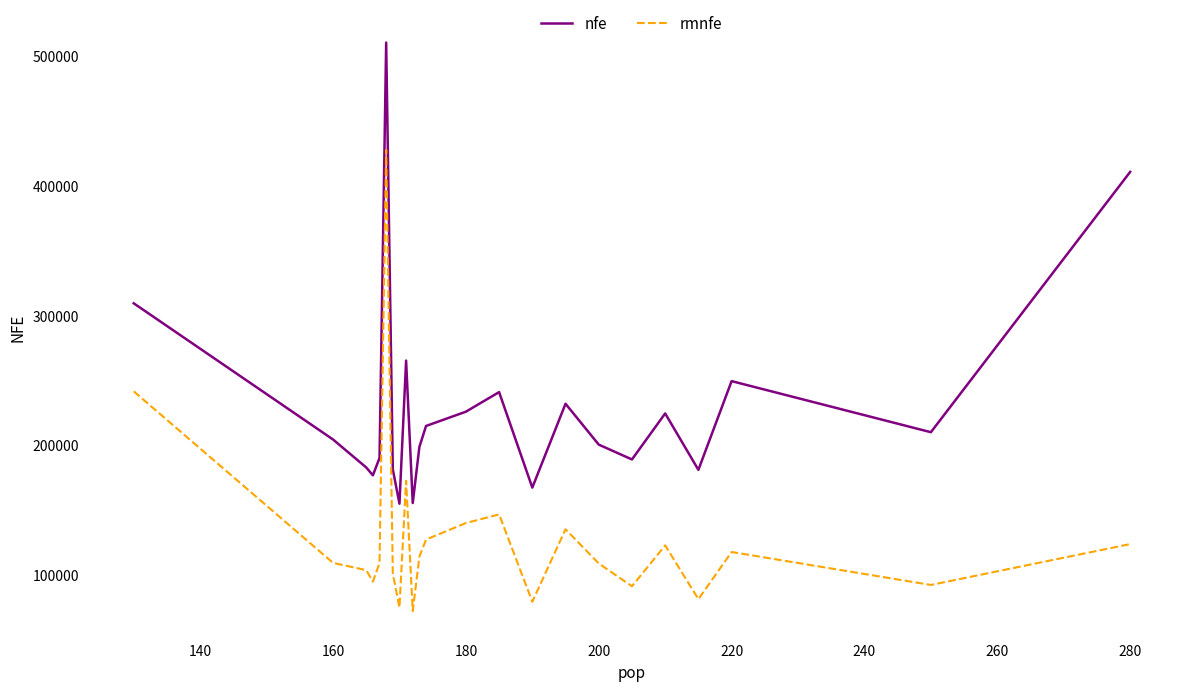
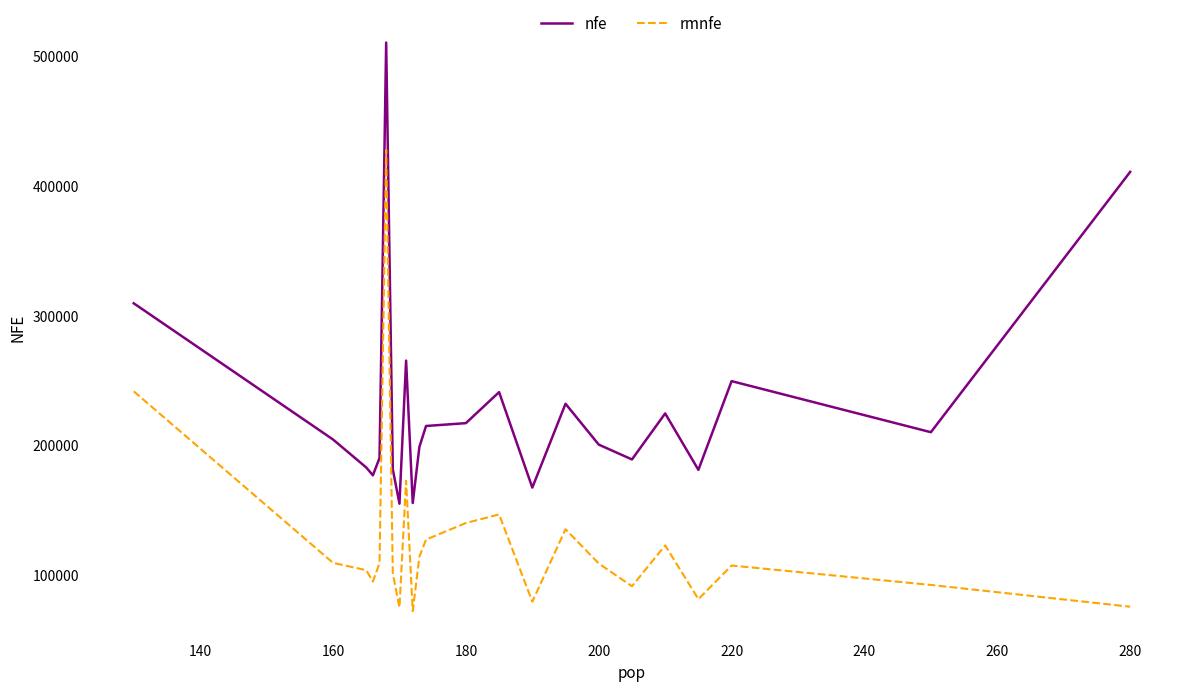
nfe, 180: 226000 -> 217000
rmnfe, 220: 118000 -> 107000
rmnfe, 280: 124000 -> 75000
